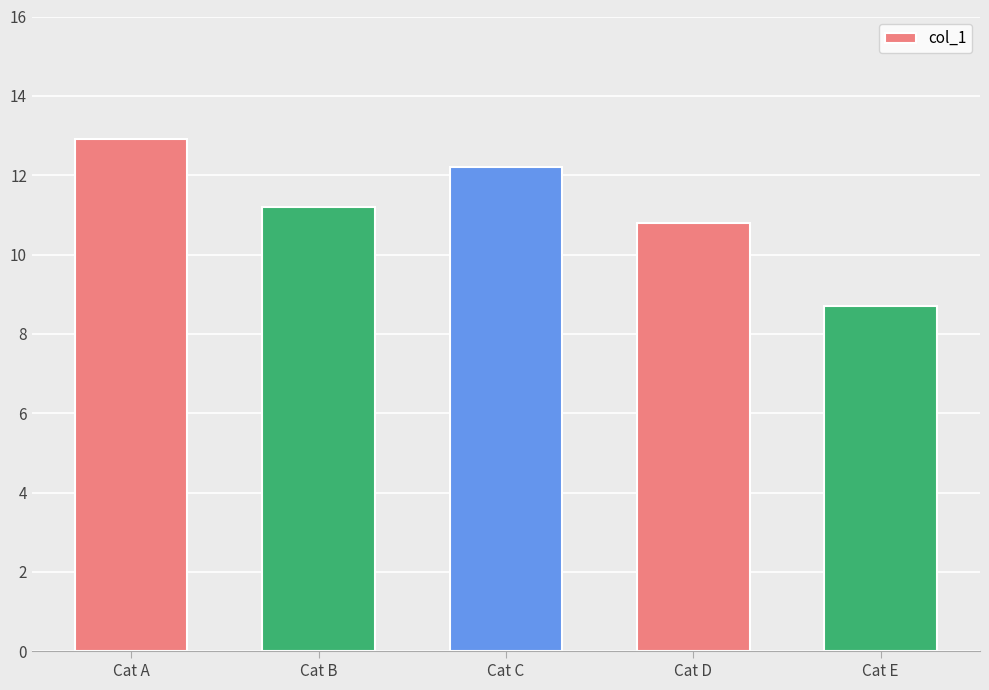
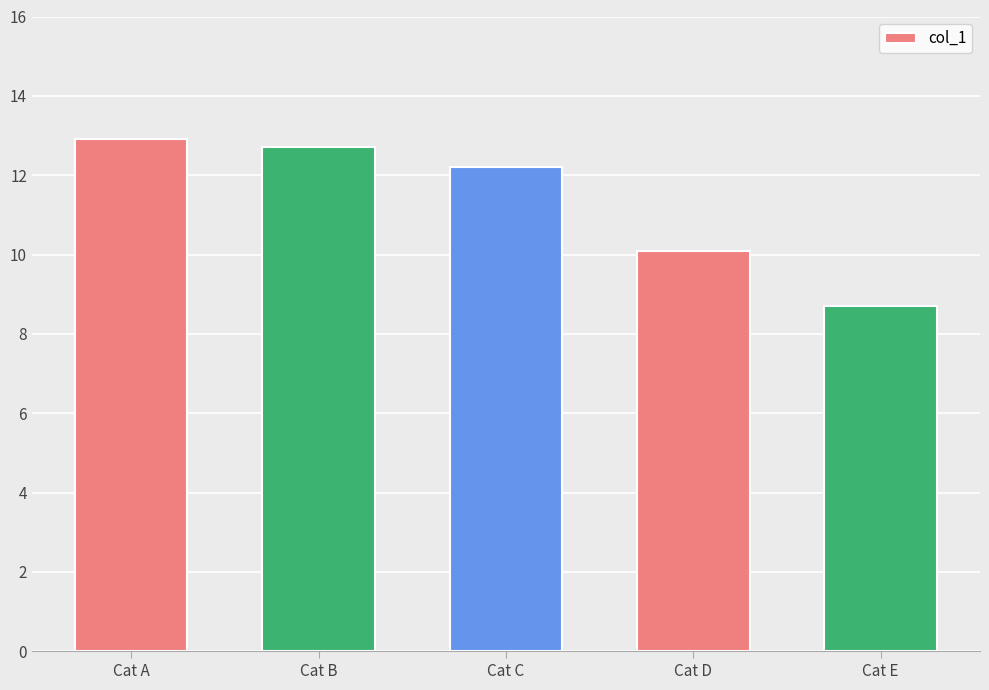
Cat B: 11.2 -> 12.7
Cat D: 10.8 -> 10.1
